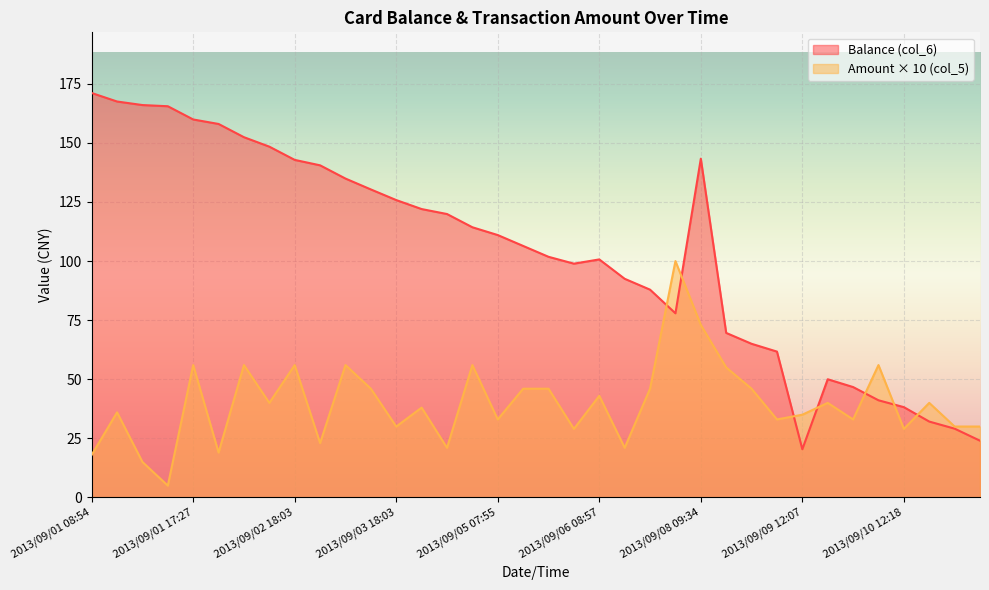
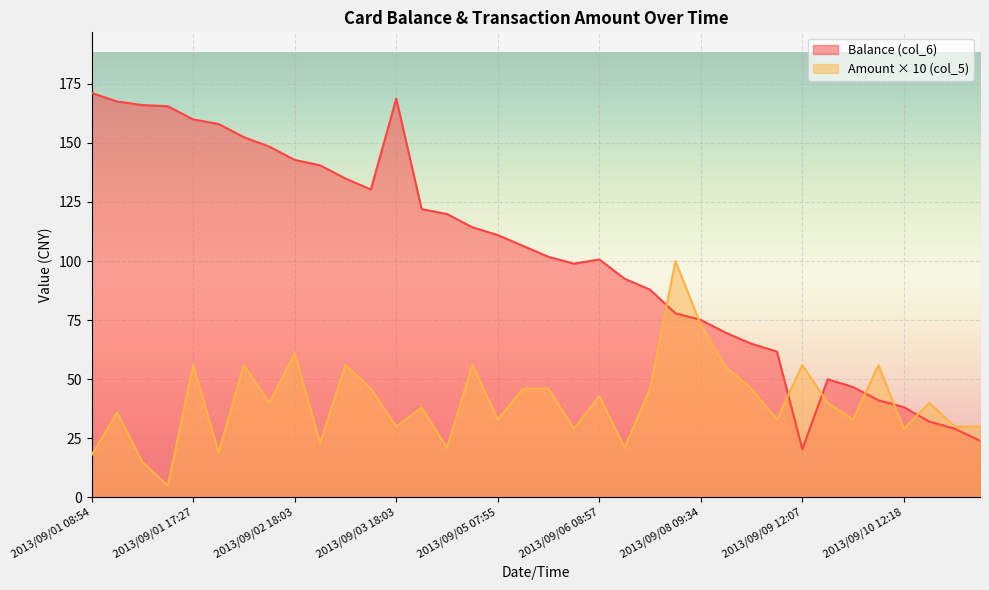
Amount × 10 (col_5), 2013/09/02 18:03: 56 -> 61
Balance (col_6), 2013/09/03 18:03: 126 -> 169
Balance (col_6), 2013/09/08 09:34: 143 -> 75
Amount × 10 (col_5), 2013/09/09 12:07: 35 -> 56
